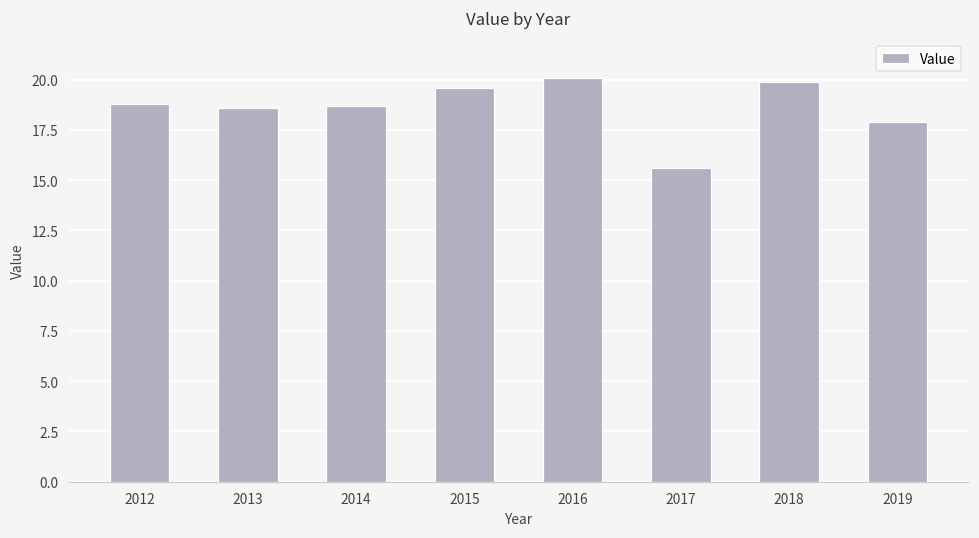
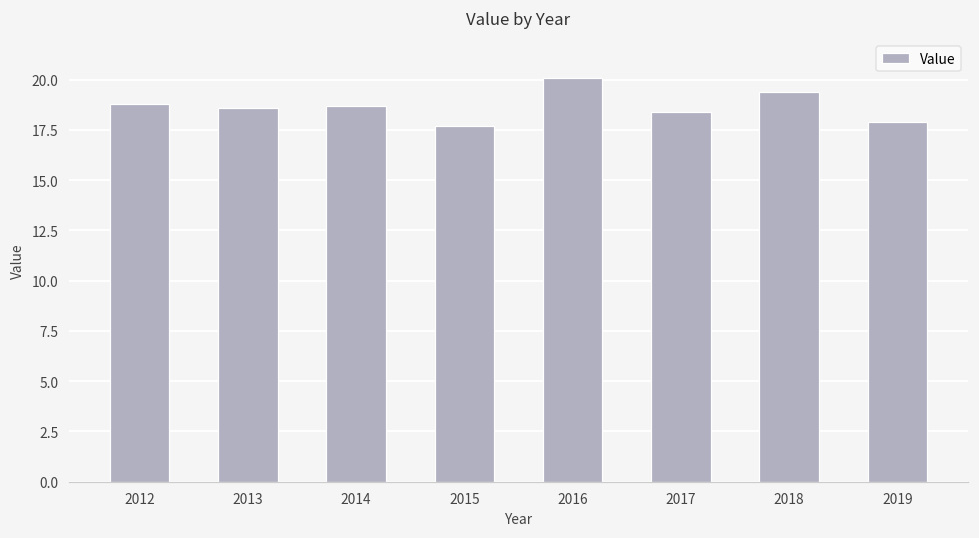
2015: 19.6 -> 17.7
2017: 15.6 -> 18.4
2018: 19.9 -> 19.4
